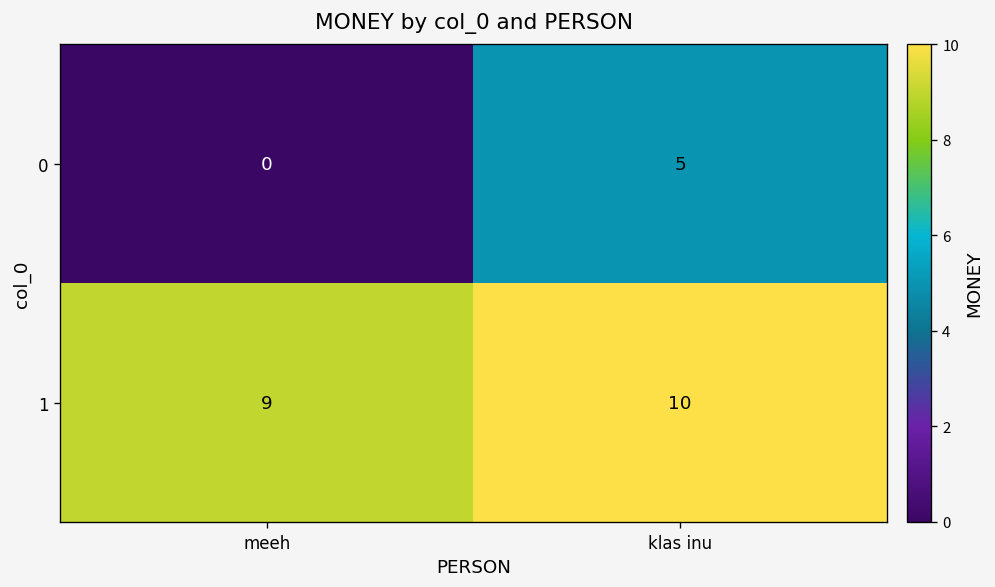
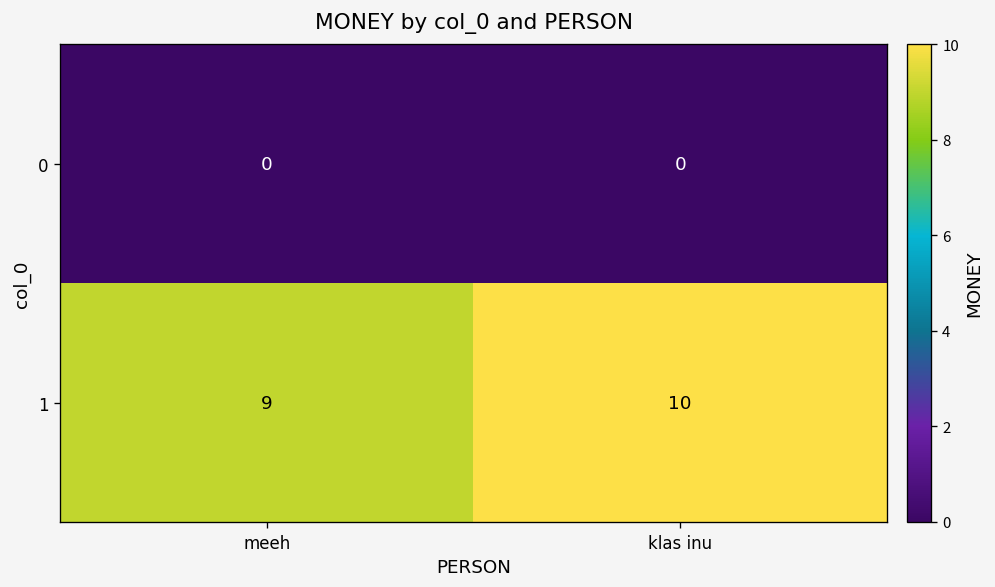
0, klas inu: 5 -> 0
